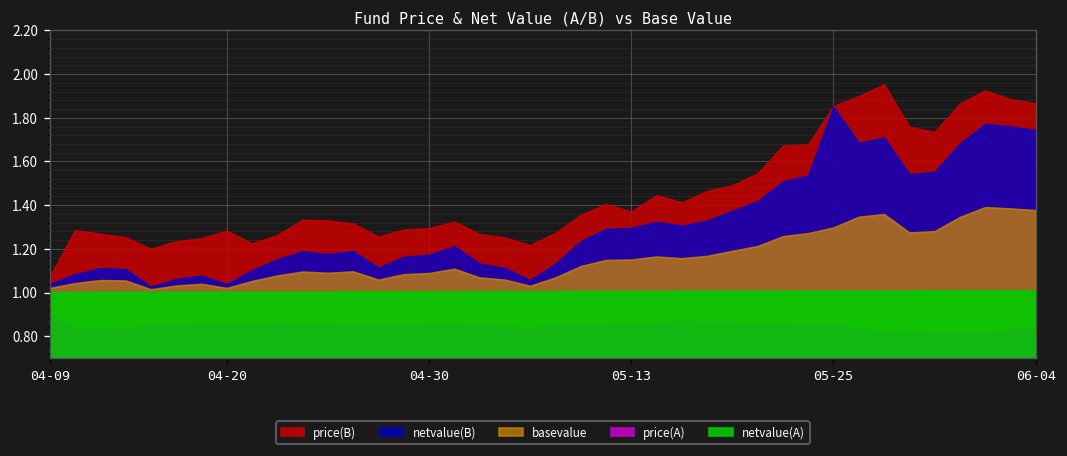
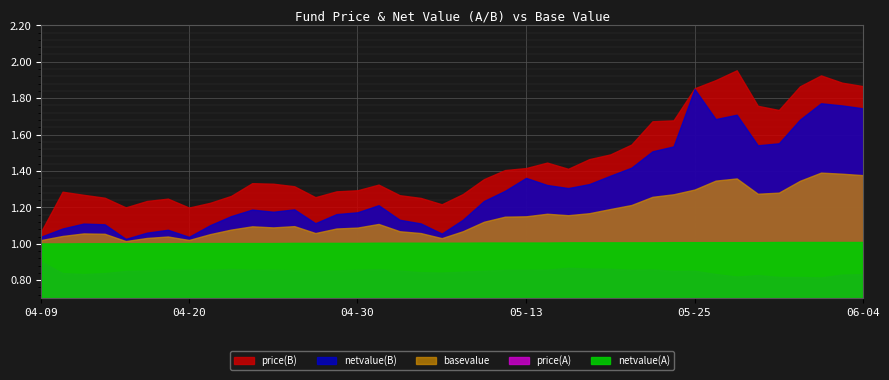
price(B), 04-20: 1.28 -> 1.20
price(B), 05-13: 1.37 -> 1.42
netvalue(B), 05-13: 1.30 -> 1.36
